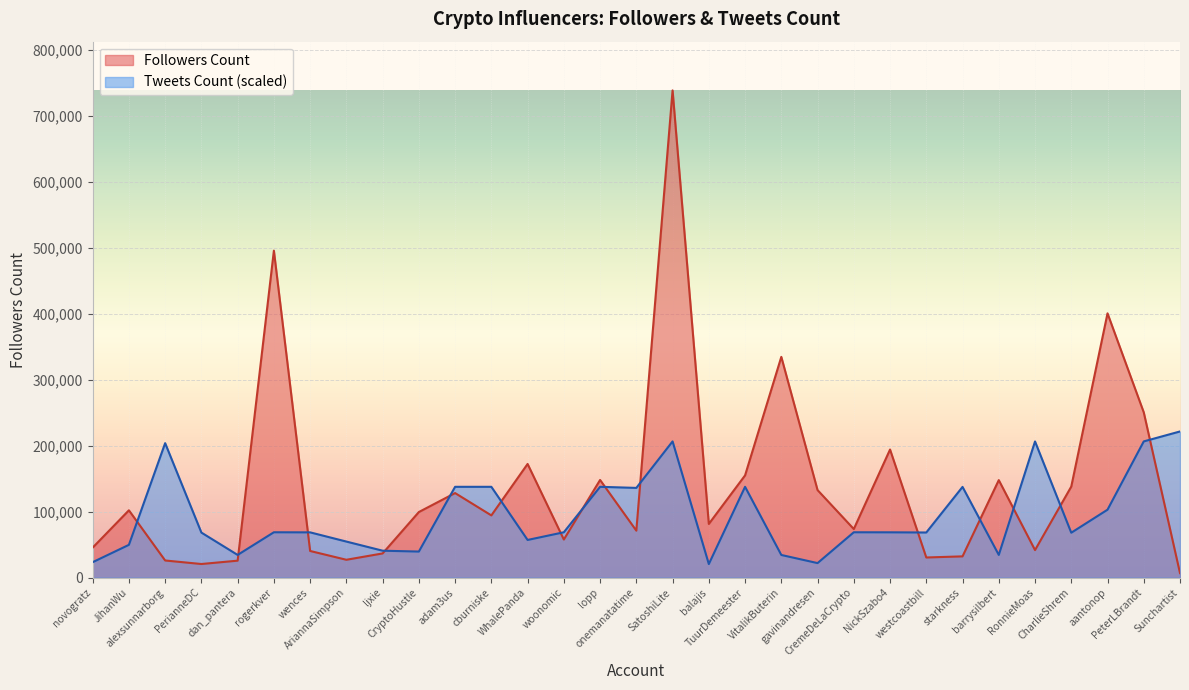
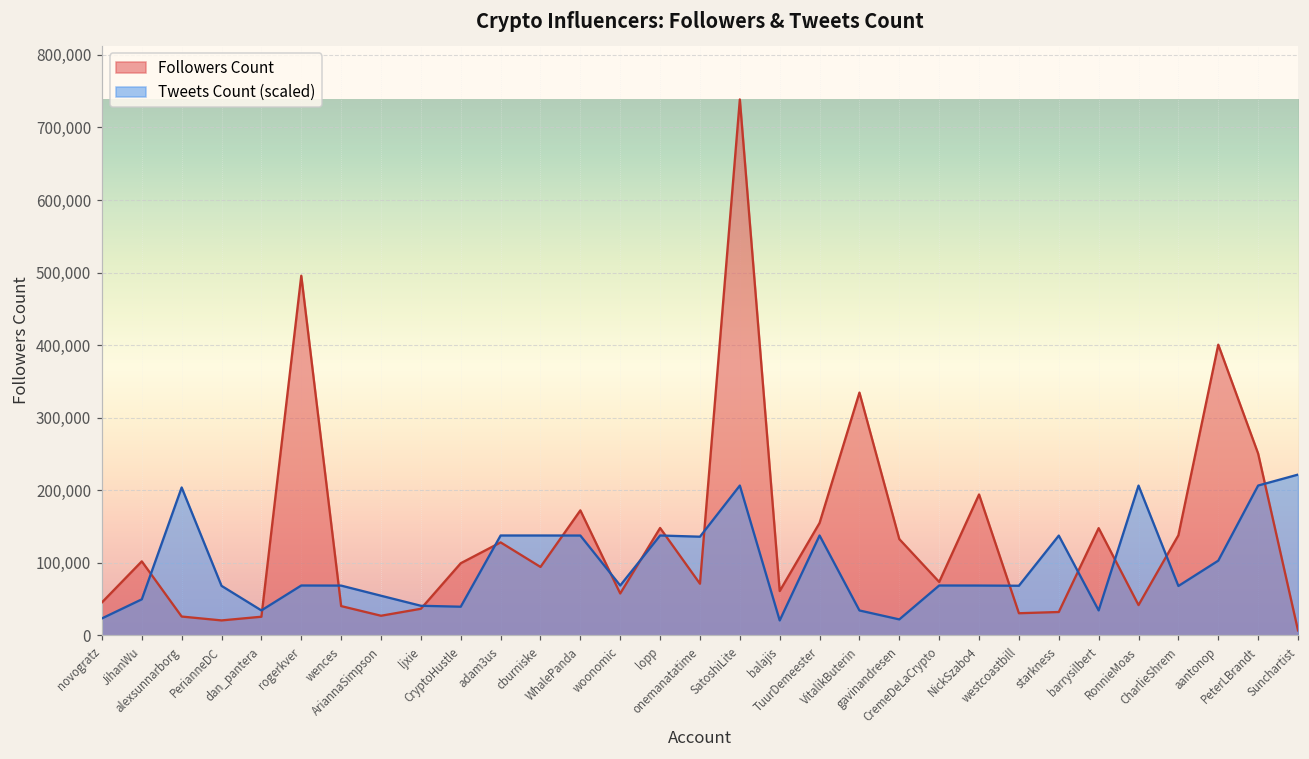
Tweets Count (scaled), WhalePanda: 60,000 -> 140,000
Followers Count, balajis: 80,000 -> 60,000
